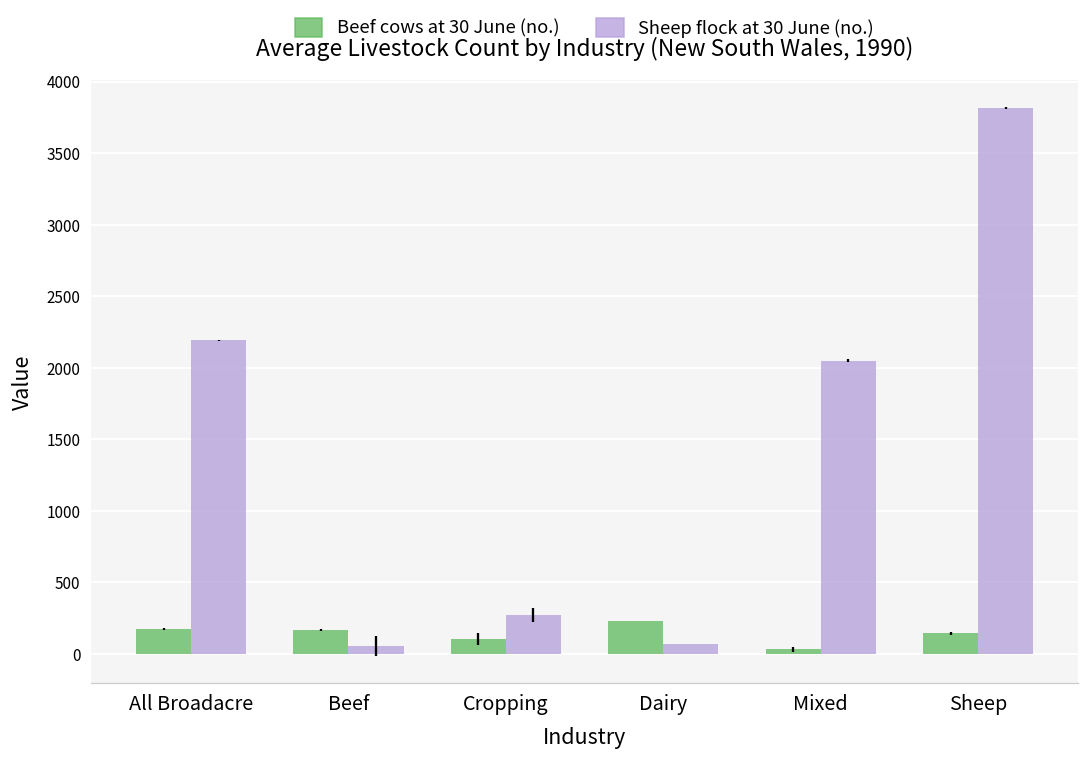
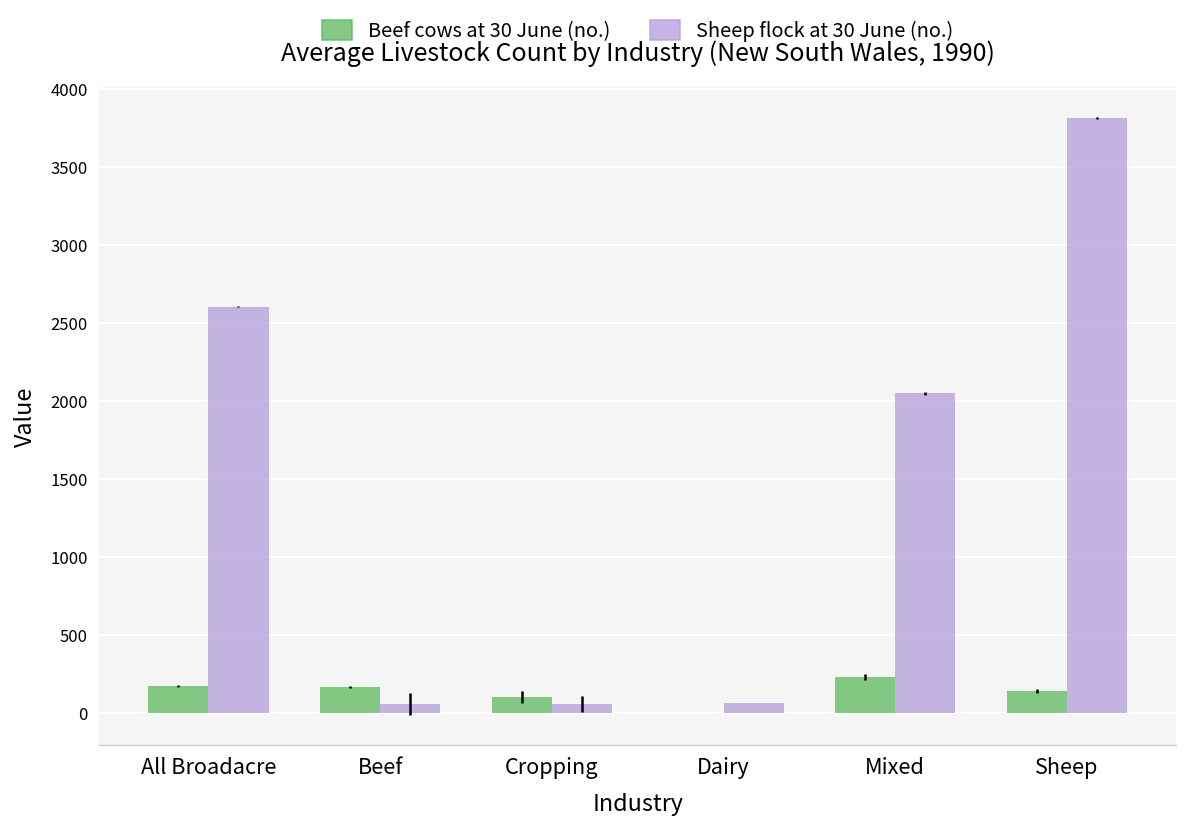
Sheep flock at 30 June (no.), All Broadacre: 2190 -> 2610
Sheep flock at 30 June (no.), Cropping: 270 -> 60
Beef cows at 30 June (no.), Dairy: 230 -> 0
Beef cows at 30 June (no.), Mixed: 30 -> 240
